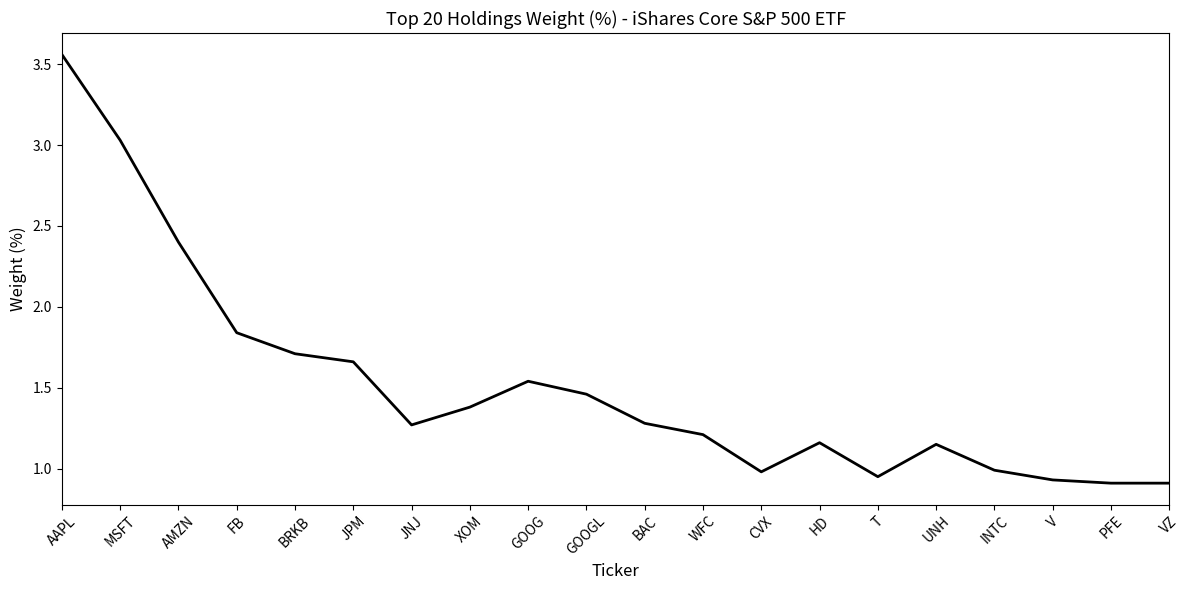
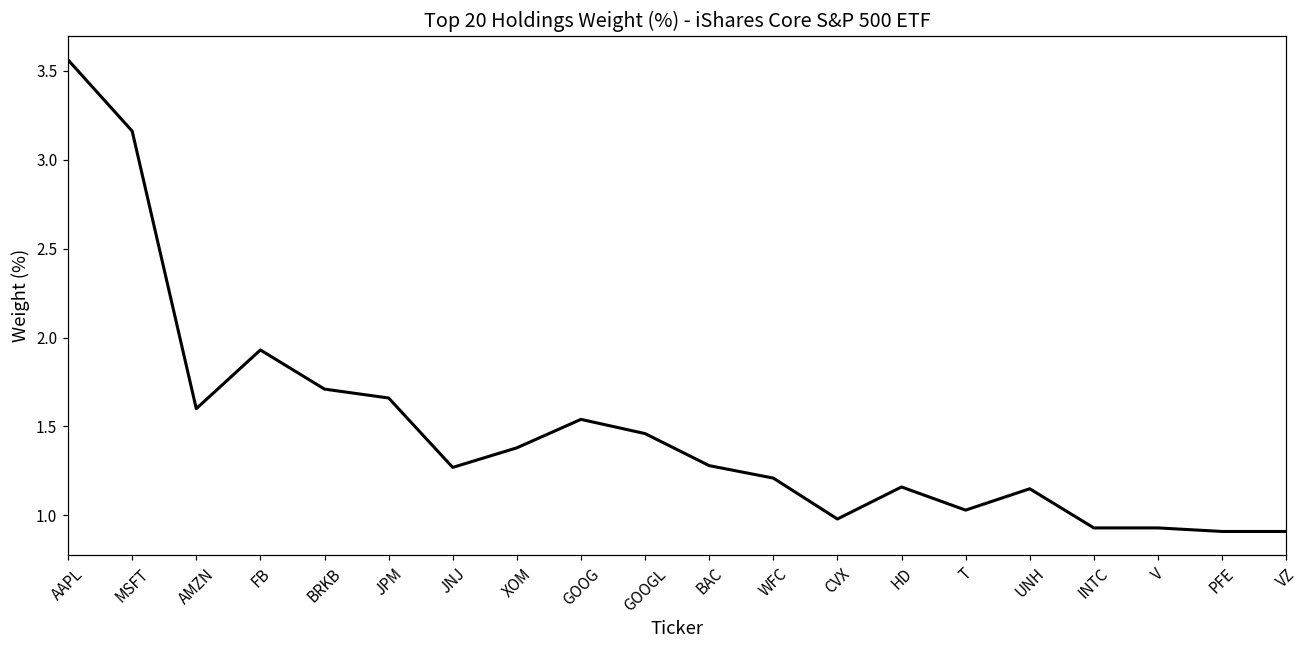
MSFT: 3.03 -> 3.16
AMZN: 2.4 -> 1.6
FB: 1.84 -> 1.93
T: 0.95 -> 1.03
INTC: 0.99 -> 0.93
